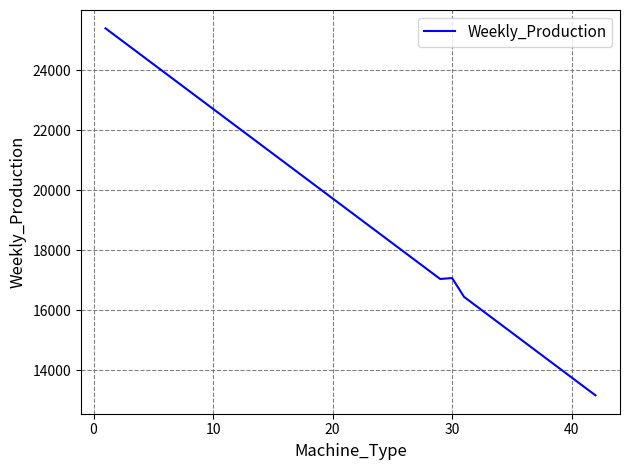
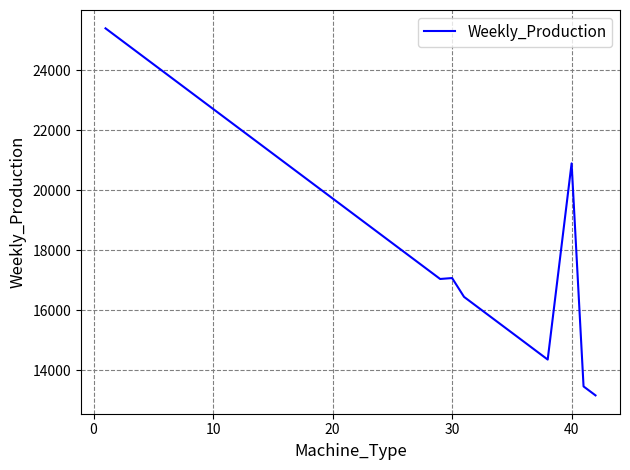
40: 13800 -> 20900
